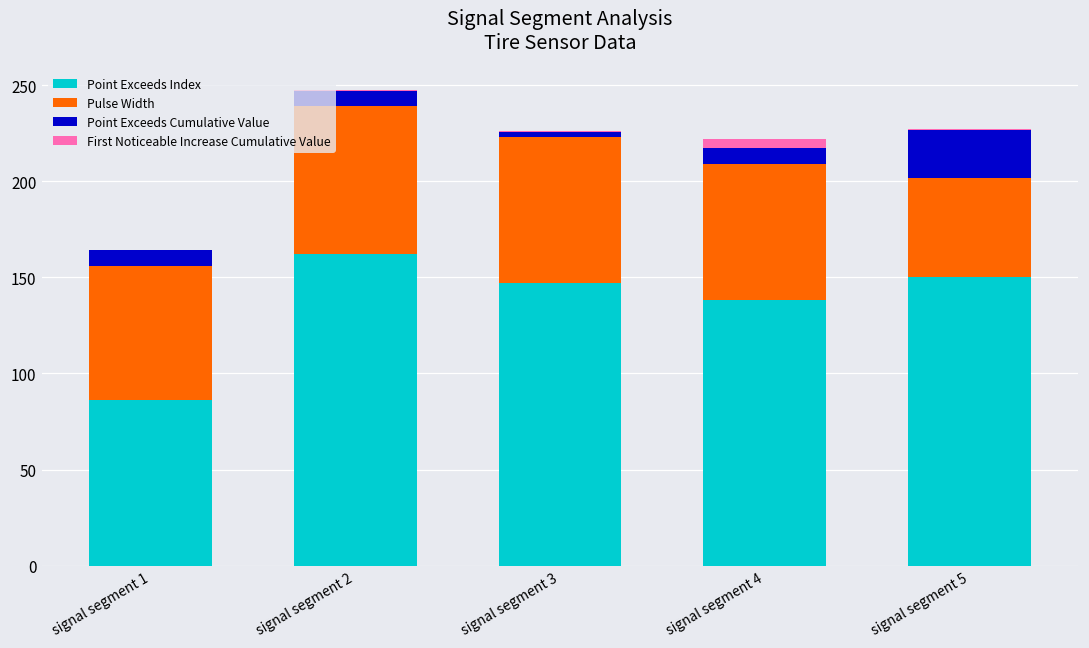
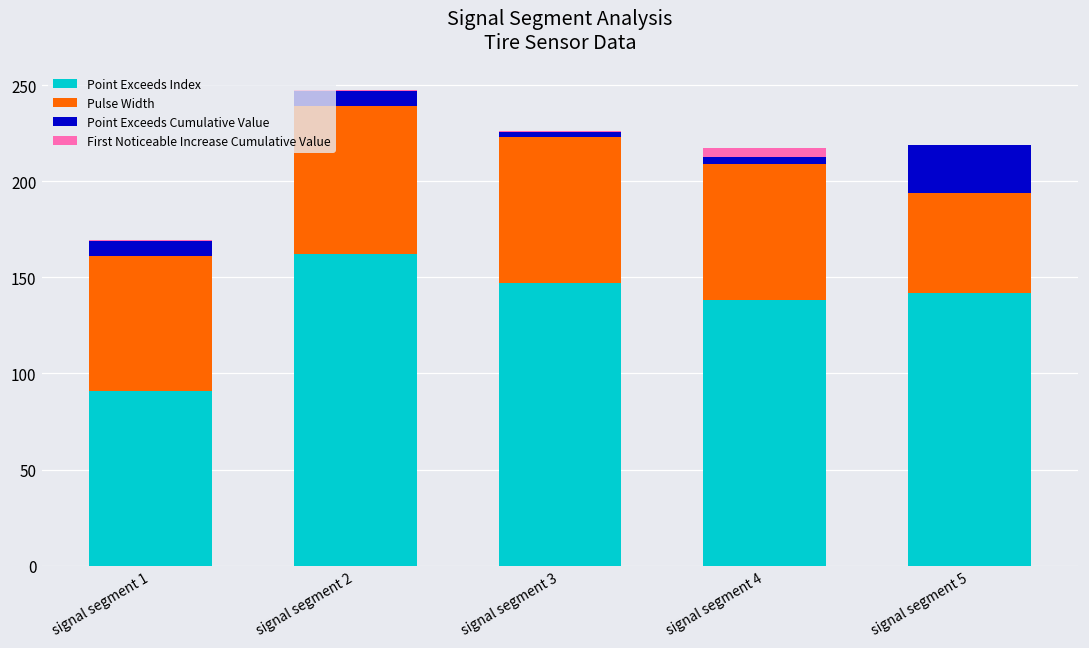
Point Exceeds Index, signal segment 1: 86 -> 91
Point Exceeds Cumulative Value, signal segment 4: 8 -> 3
Point Exceeds Index, signal segment 5: 150 -> 142
